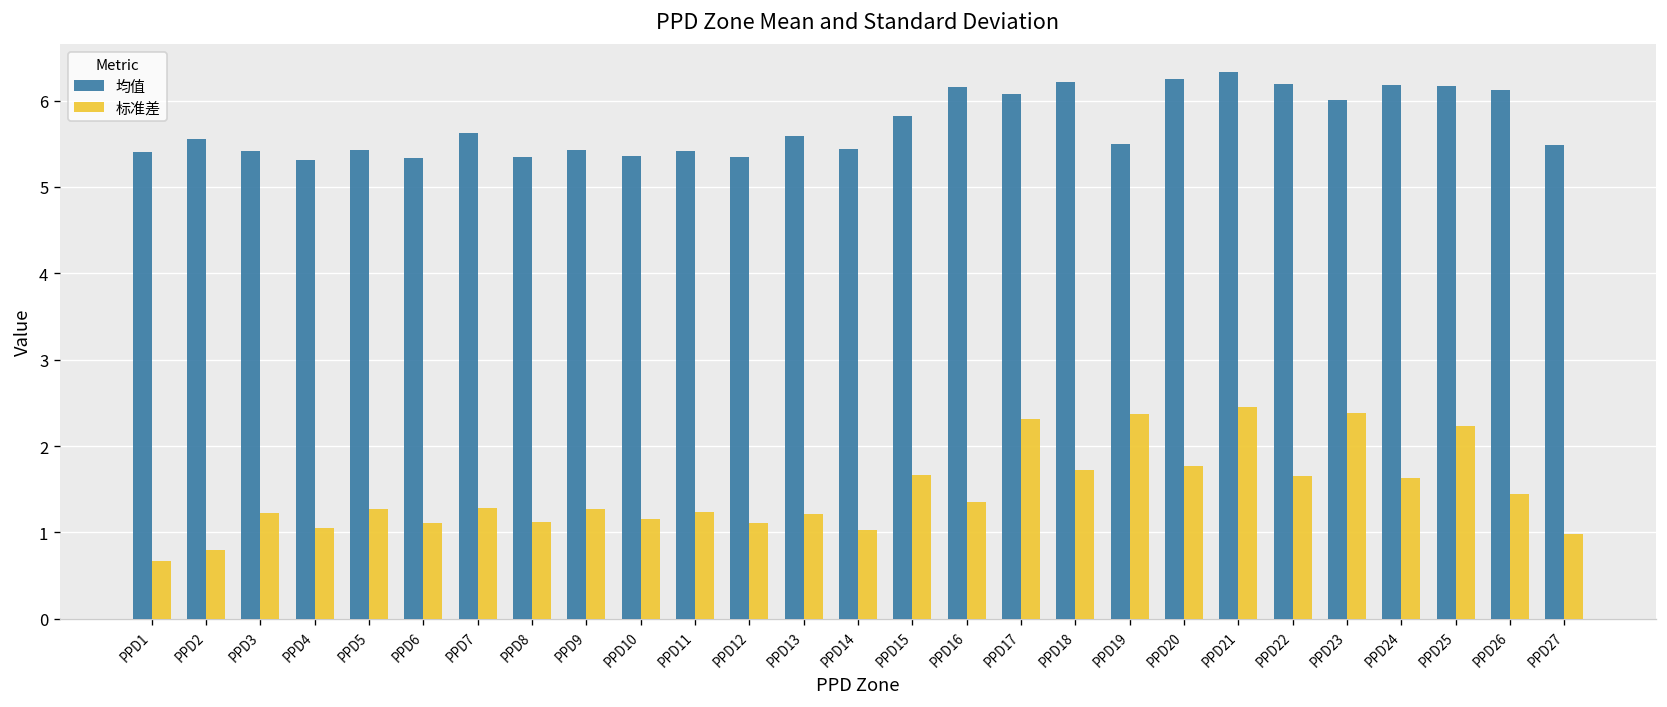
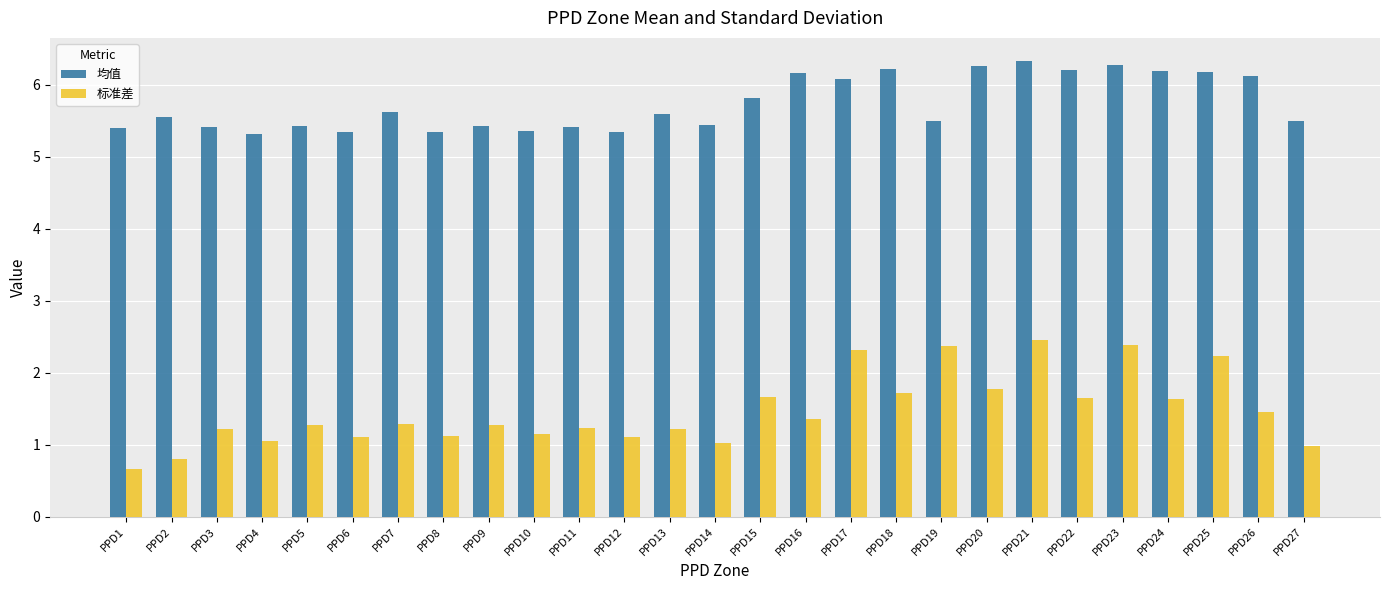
均值, PPD23: 6.0 -> 6.3
